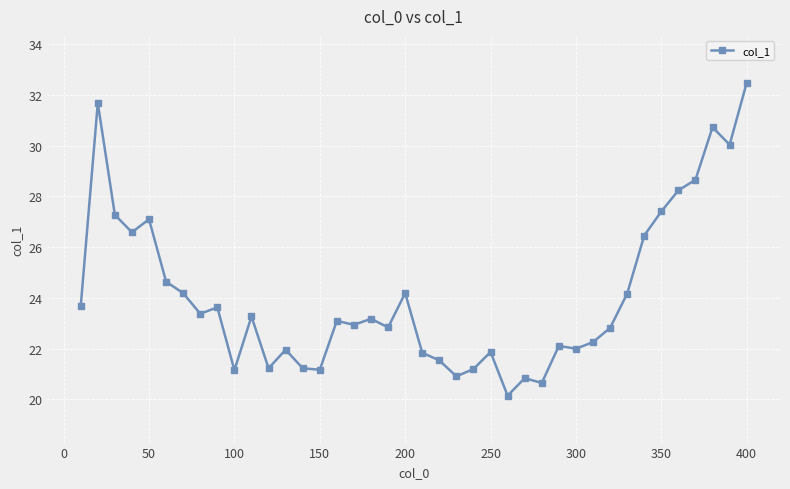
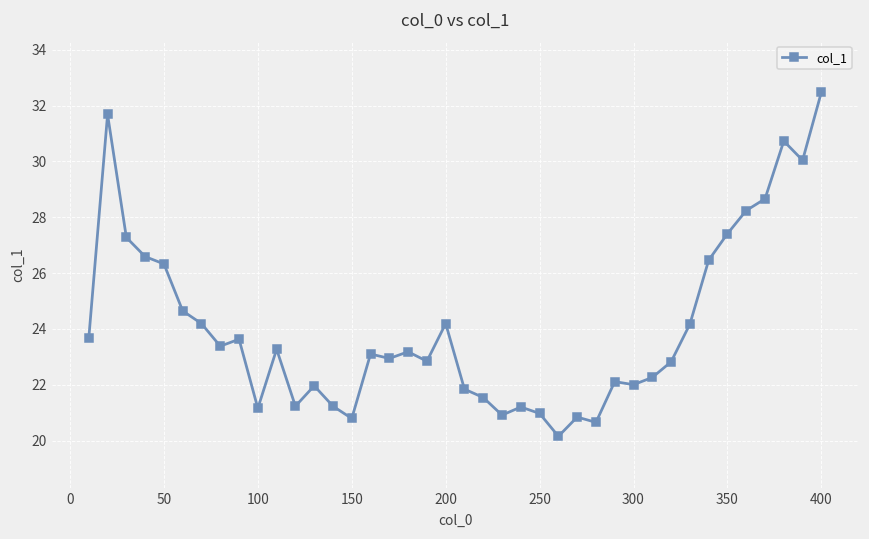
50: 27.1 -> 26.3
150: 21.2 -> 20.8
250: 21.9 -> 21.0
